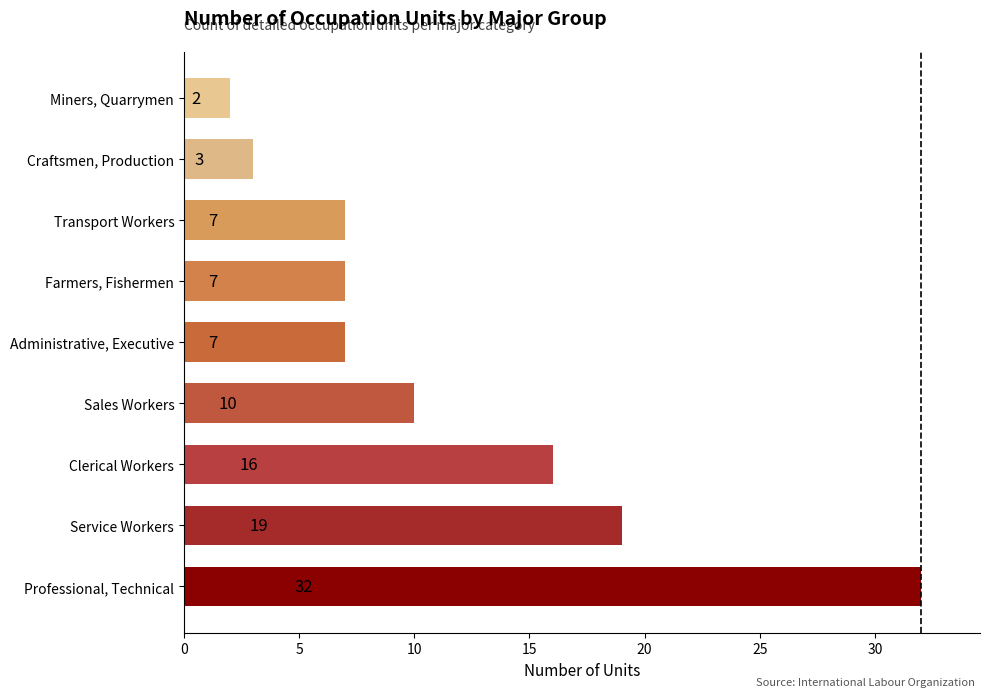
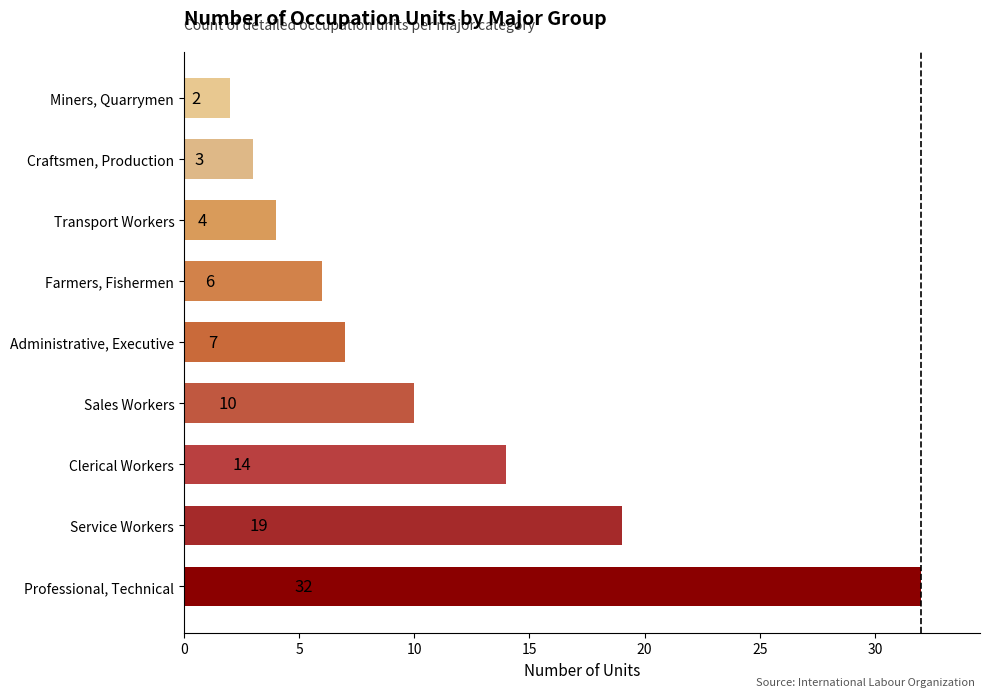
Transport Workers: 7 -> 4
Farmers, Fishermen: 7 -> 6
Clerical Workers: 16 -> 14
